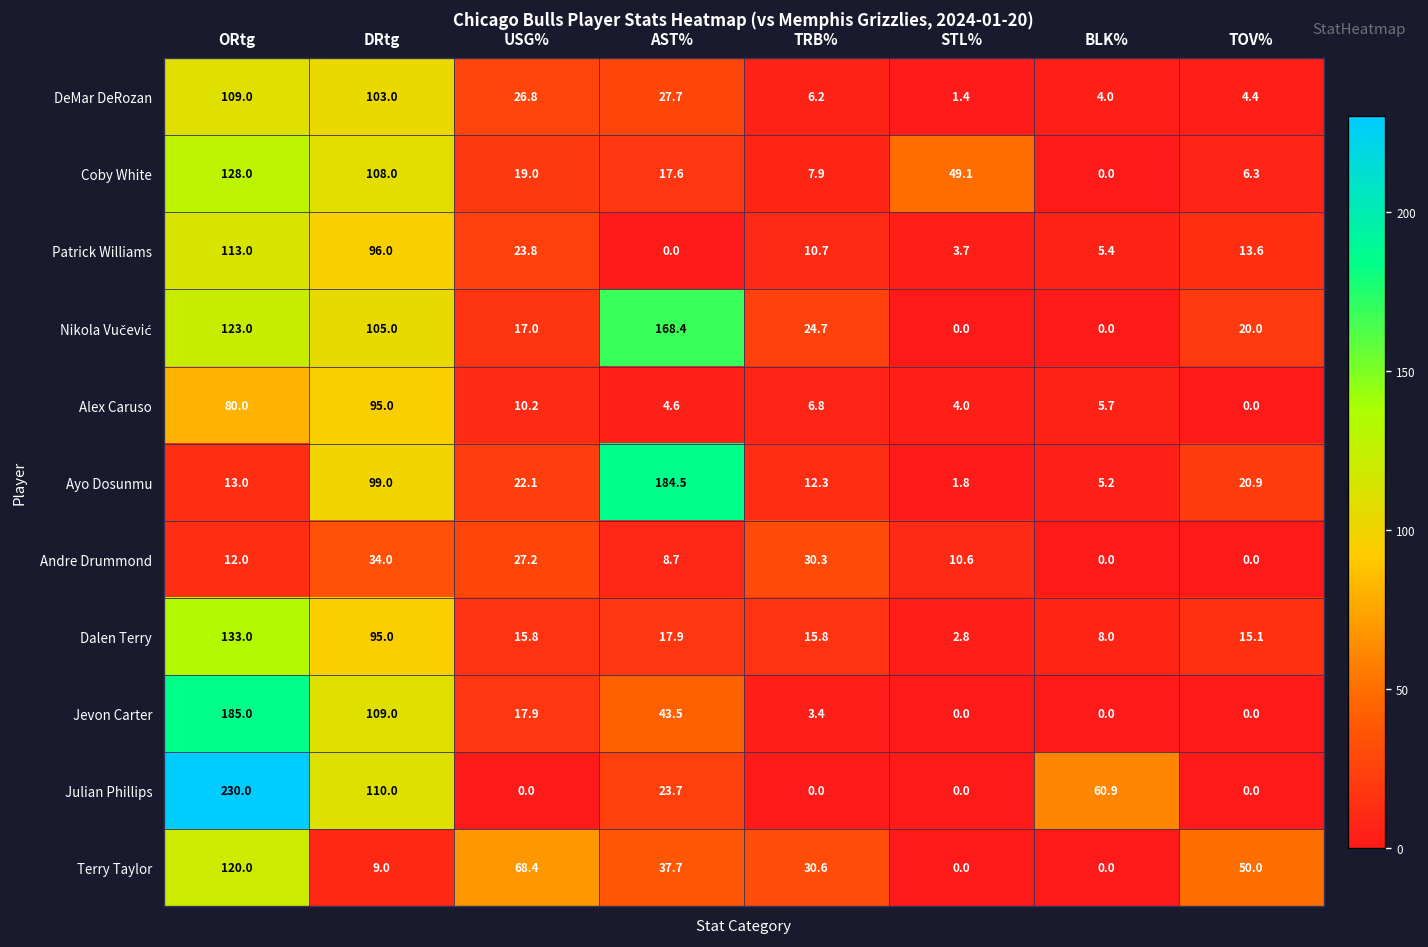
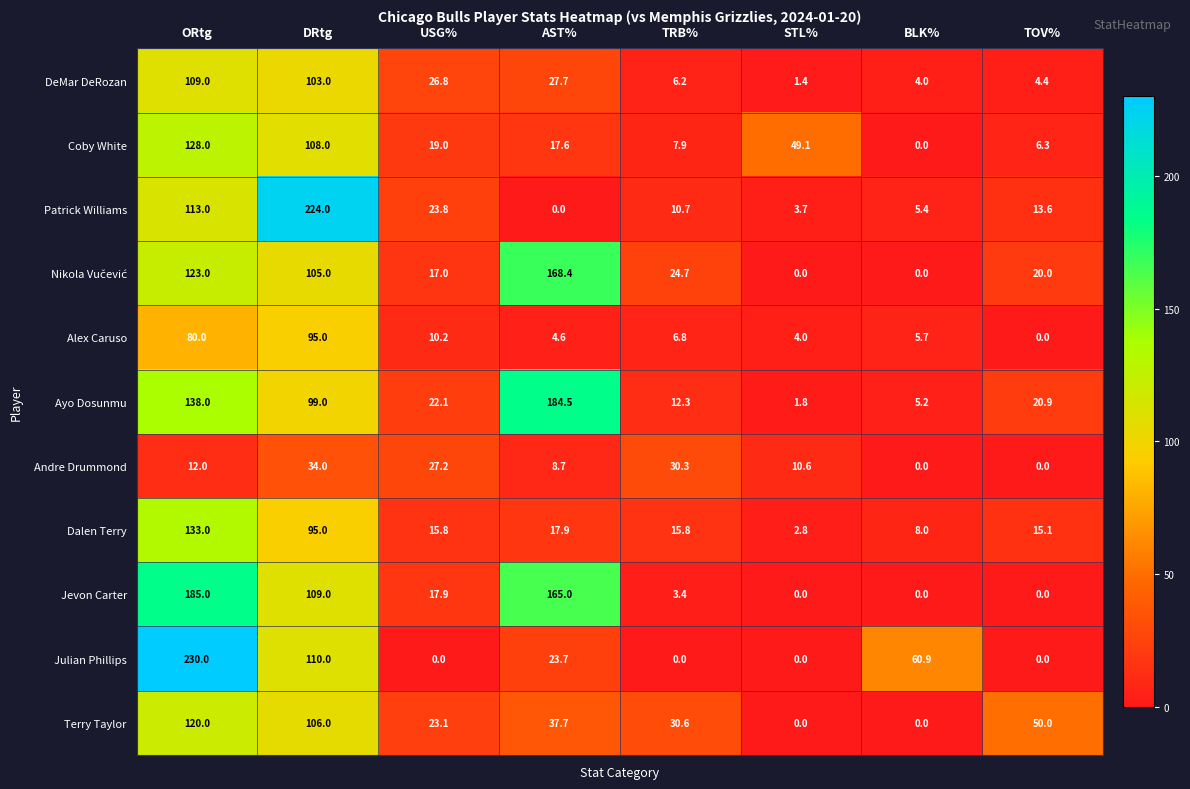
Patrick Williams, DRtg: 96.0 -> 224.0
Ayo Dosunmu, ORtg: 13.0 -> 138.0
Jevon Carter, AST%: 43.5 -> 165.0
Terry Taylor, DRtg: 9.0 -> 106.0
Terry Taylor, USG%: 68.4 -> 23.1
